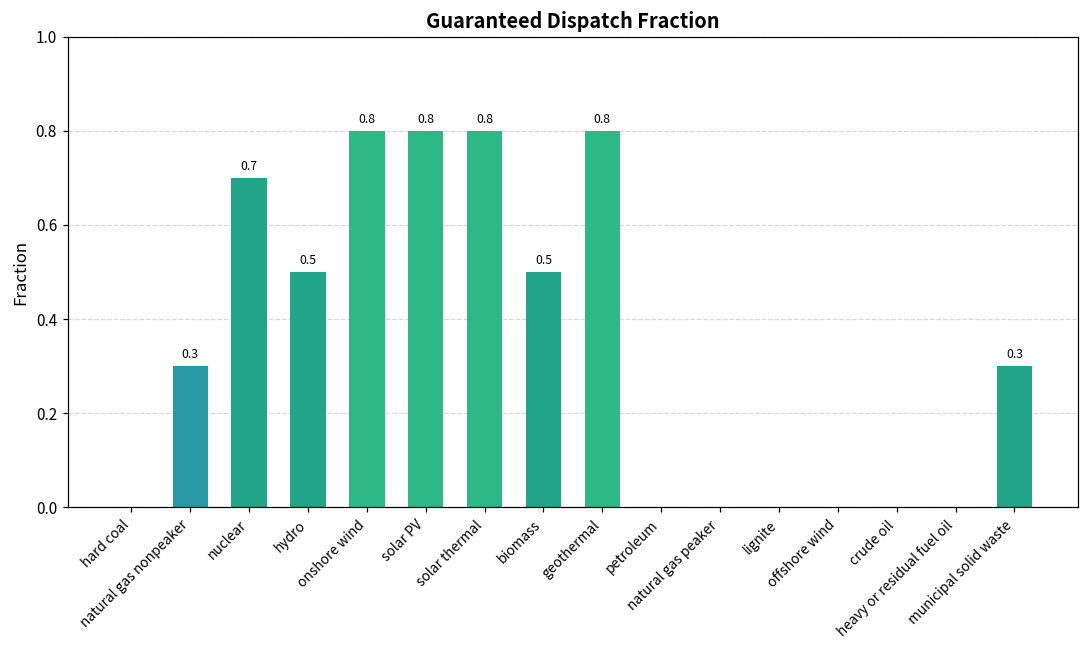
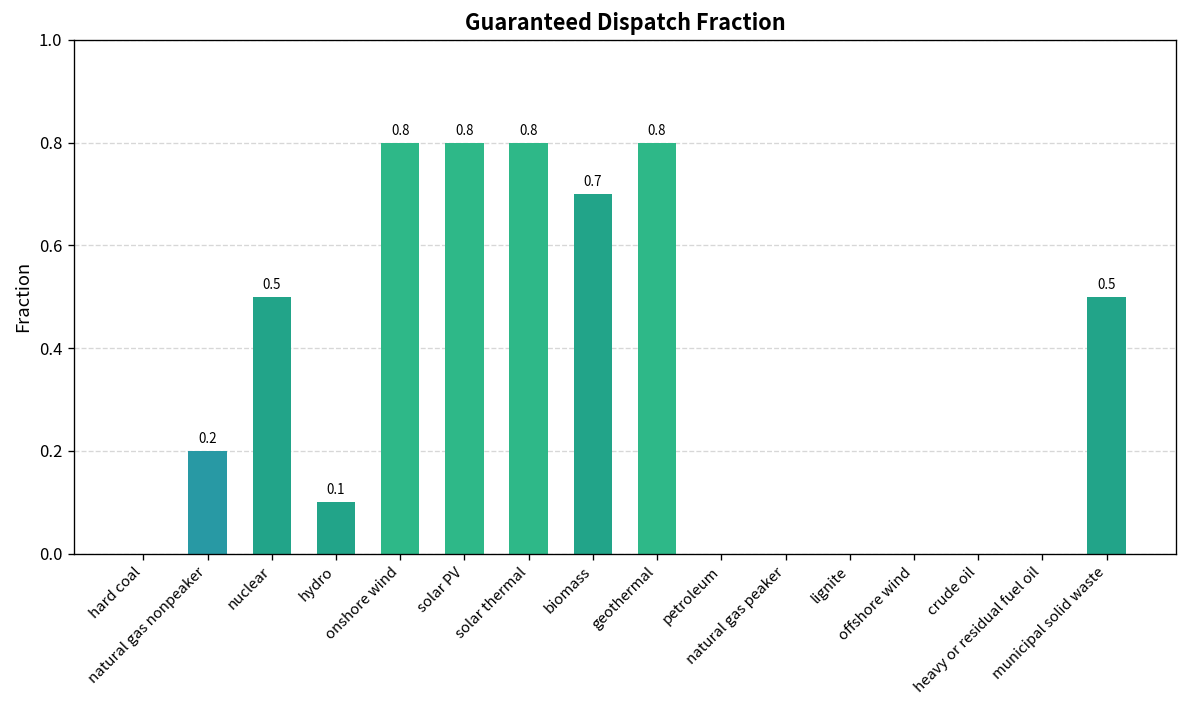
natural gas nonpeaker: 0.3 -> 0.2
nuclear: 0.7 -> 0.5
hydro: 0.5 -> 0.1
biomass: 0.5 -> 0.7
municipal solid waste: 0.3 -> 0.5
